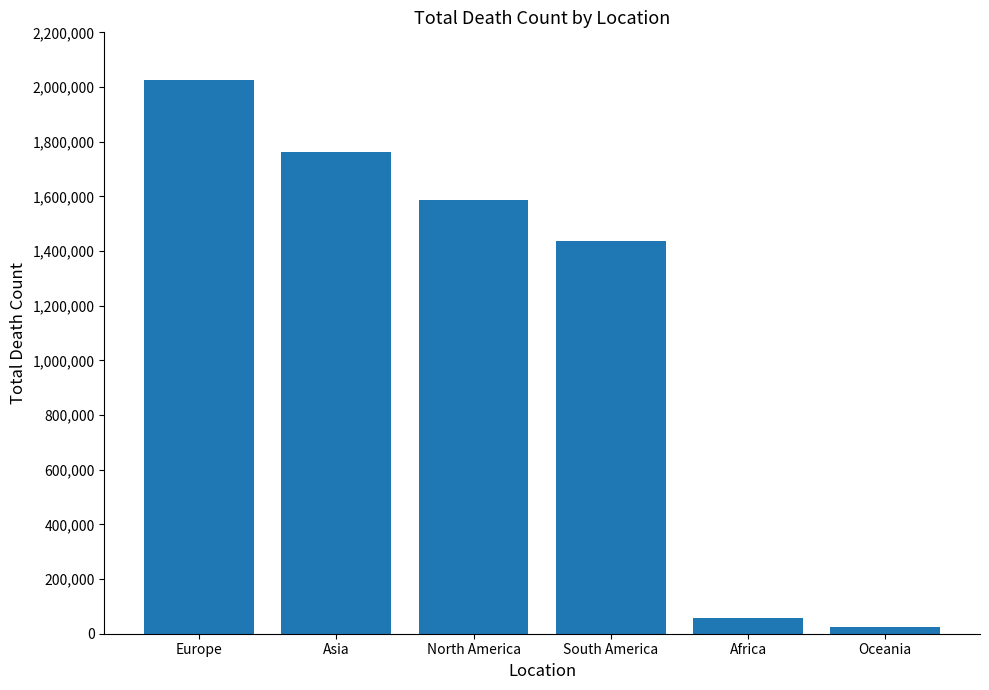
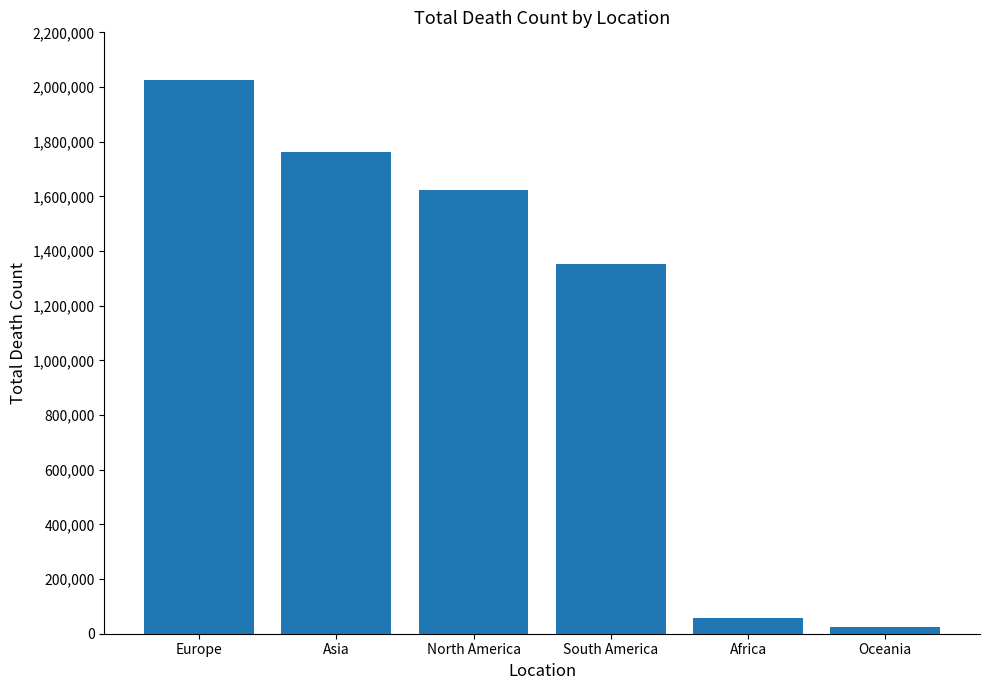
North America: 1,590,000 -> 1,620,000
South America: 1,440,000 -> 1,350,000
